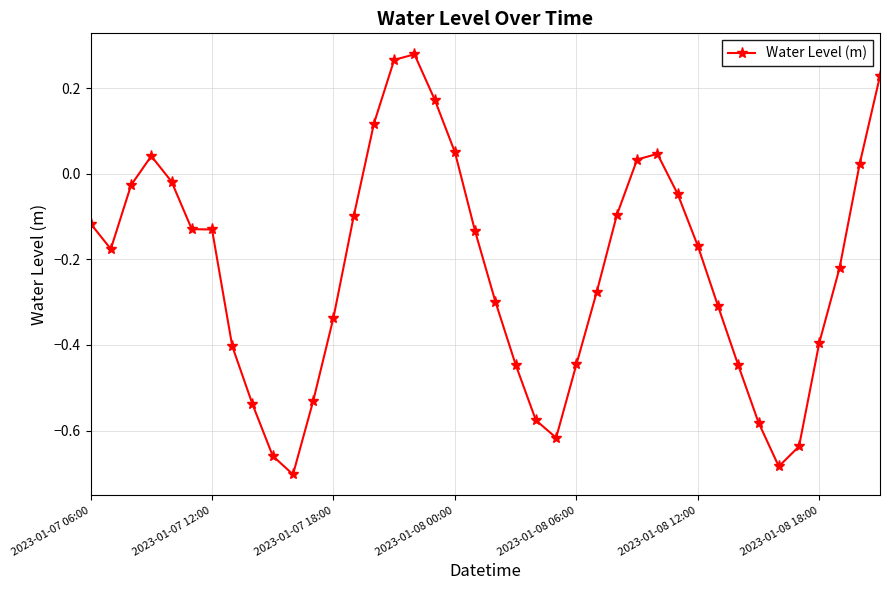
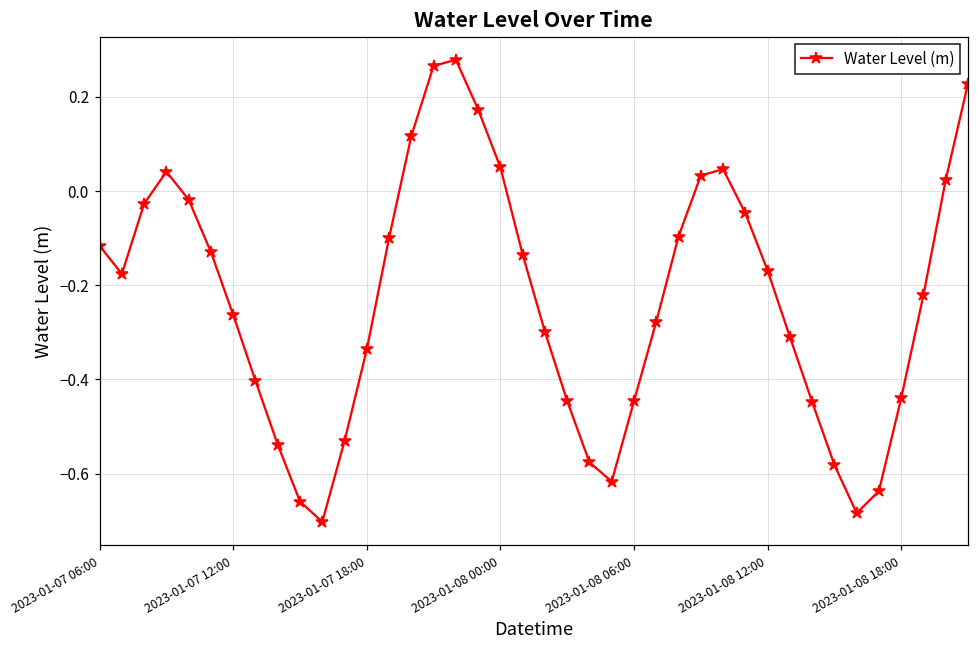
2023-01-07 12:00: -0.13 -> -0.26
2023-01-08 18:00: -0.40 -> -0.44
